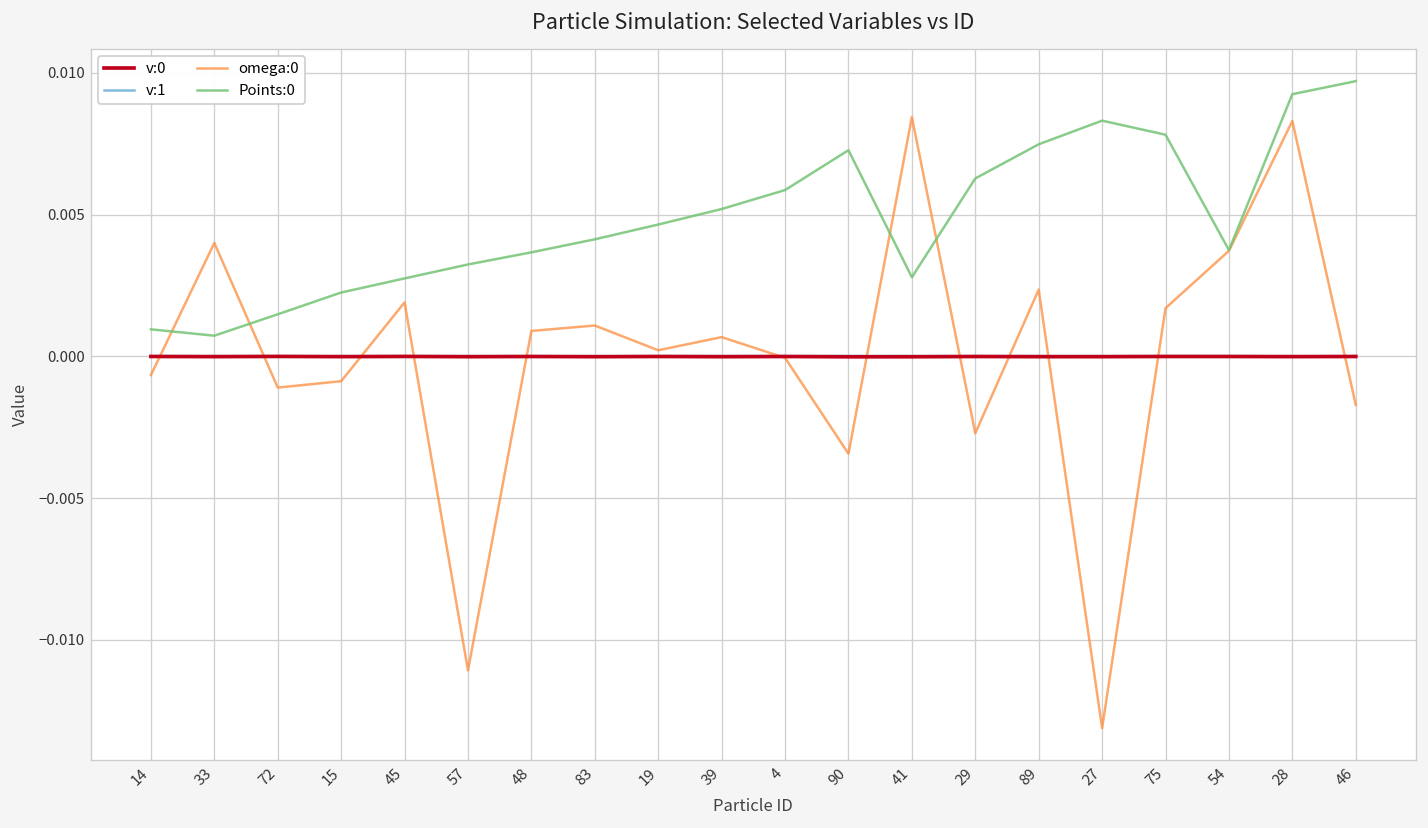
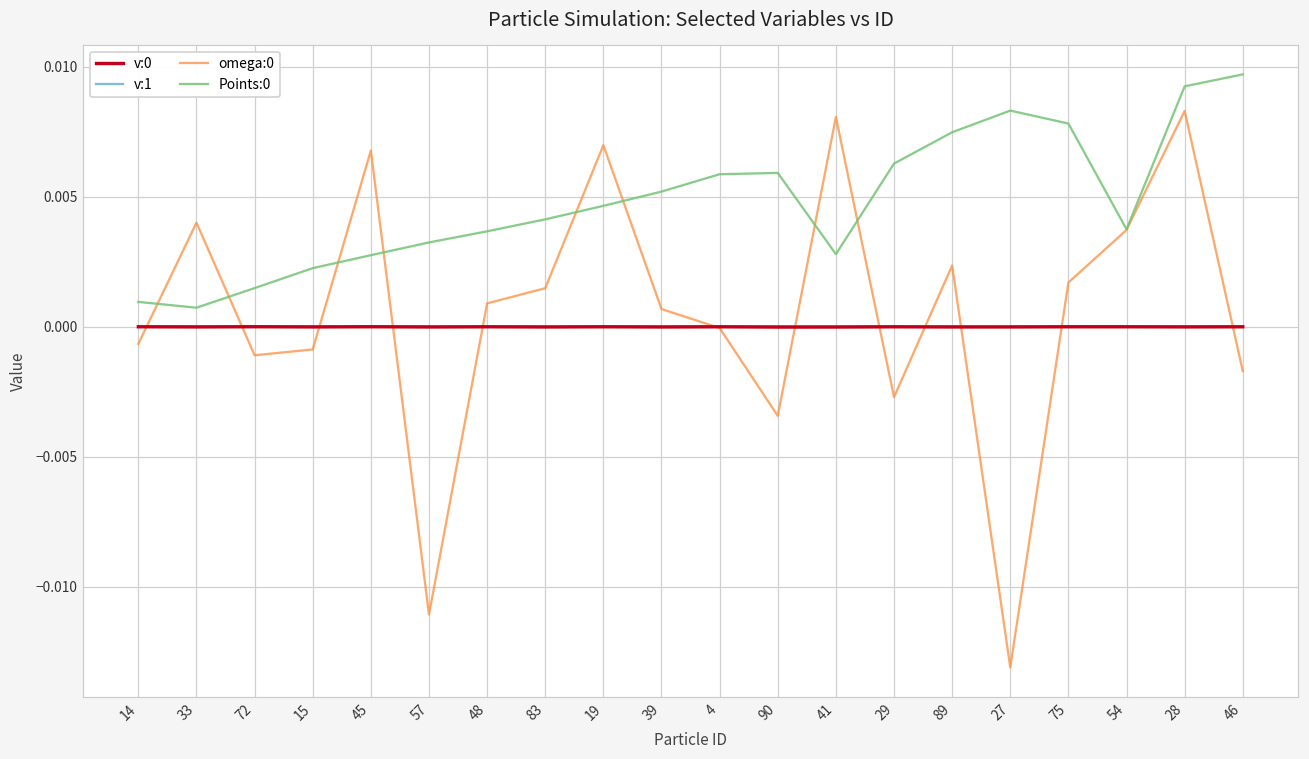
omega:0, 45: 0.0019 -> 0.0068
omega:0, 83: 0.0011 -> 0.0015
omega:0, 19: 0.0002 -> 0.0070
Points:0, 90: 0.0073 -> 0.0059
omega:0, 41: 0.0084 -> 0.0081
